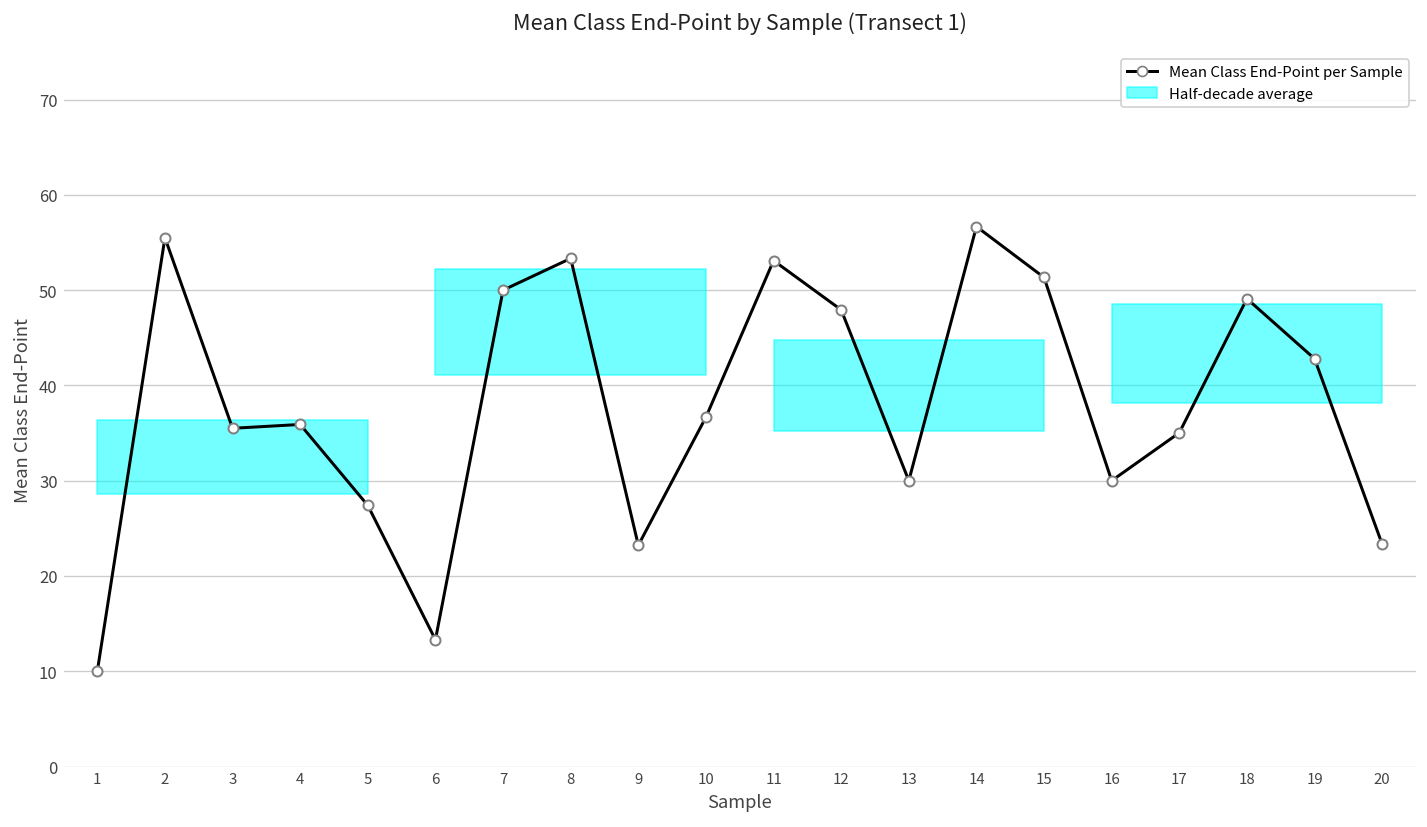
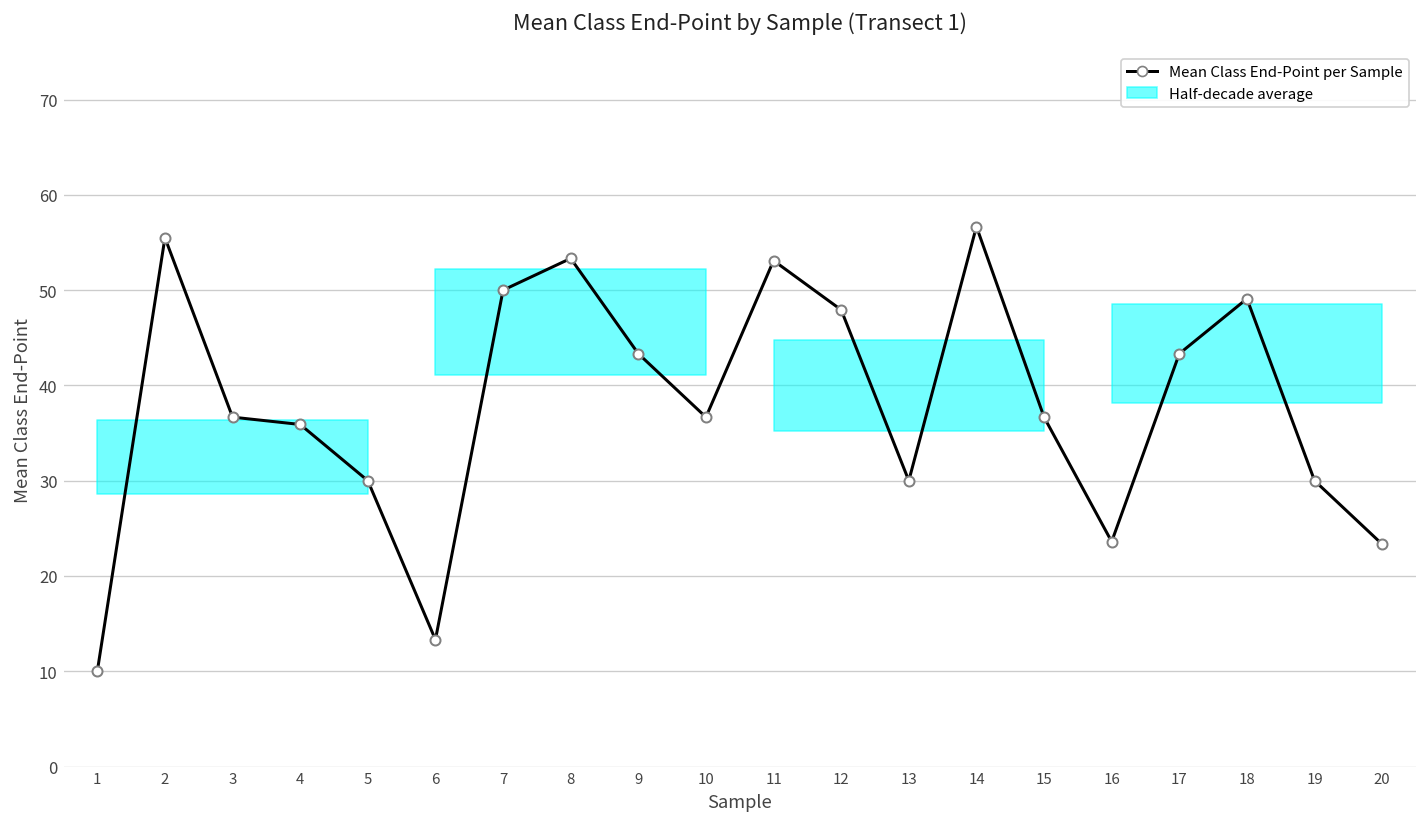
Mean Class End-Point per Sample, 3: 36 -> 37
Mean Class End-Point per Sample, 5: 27 -> 30
Mean Class End-Point per Sample, 9: 23 -> 43
Mean Class End-Point per Sample, 15: 51 -> 37
Mean Class End-Point per Sample, 16: 30 -> 24
Mean Class End-Point per Sample, 17: 35 -> 43
Mean Class End-Point per Sample, 19: 43 -> 30
